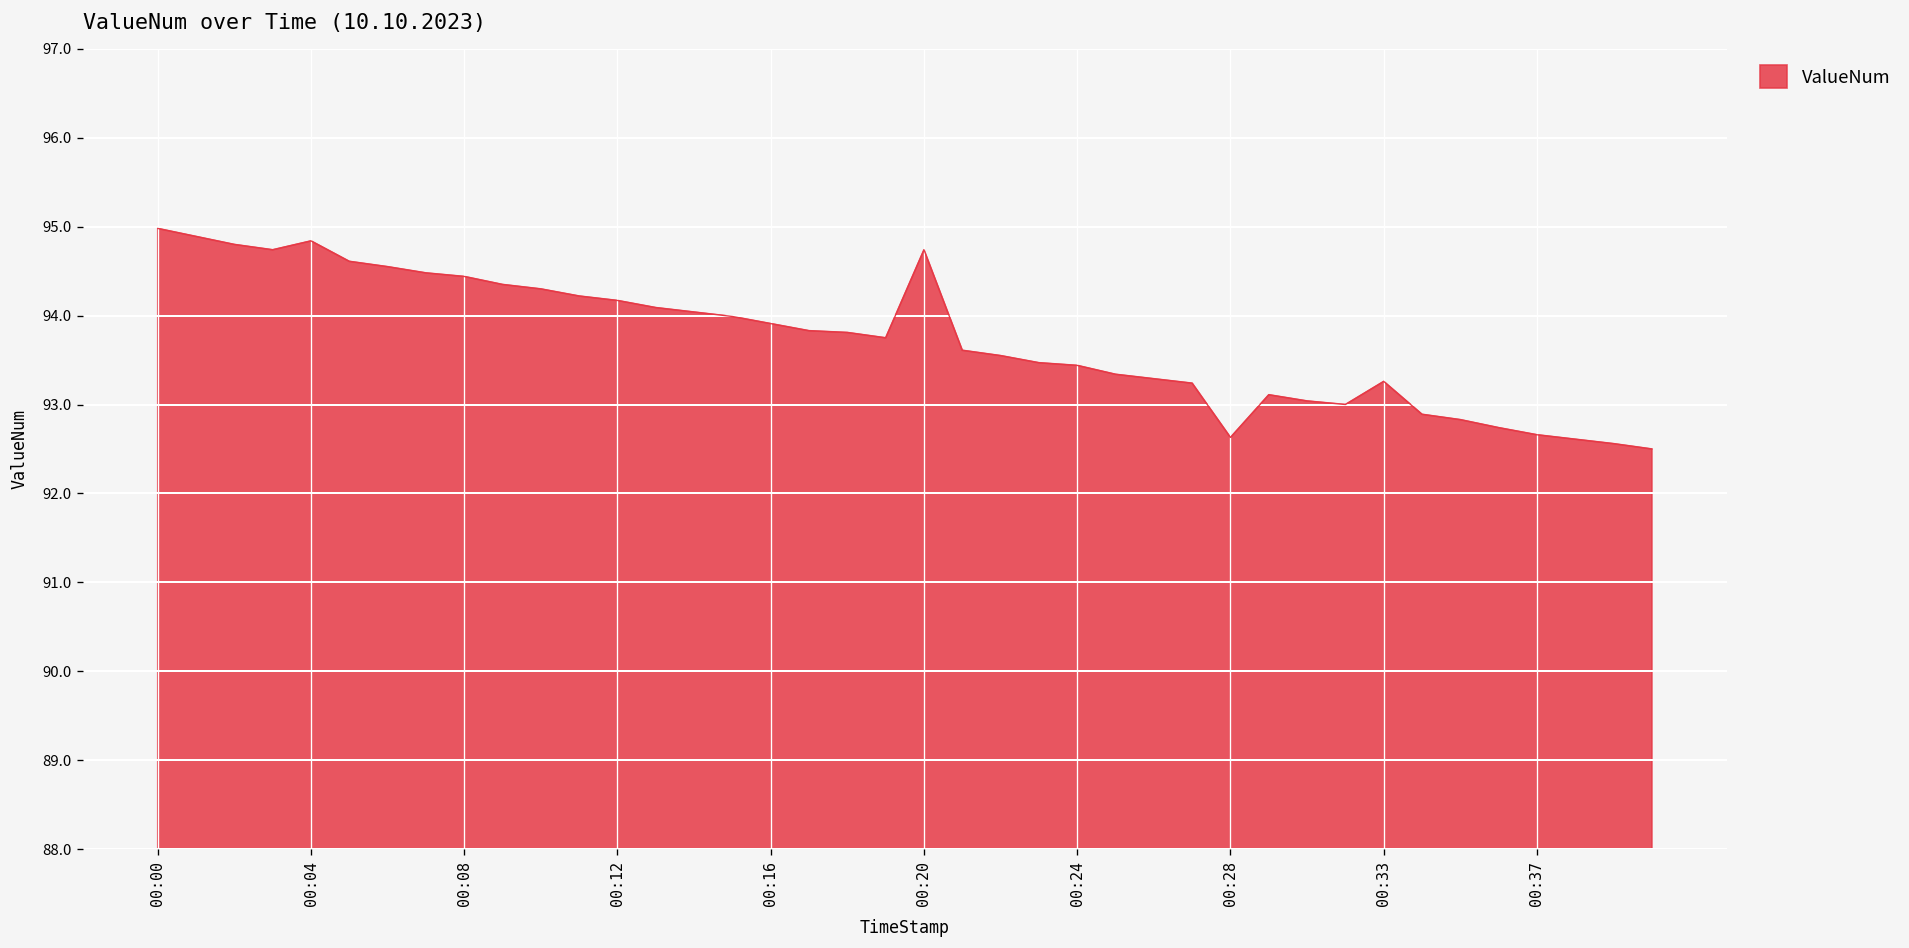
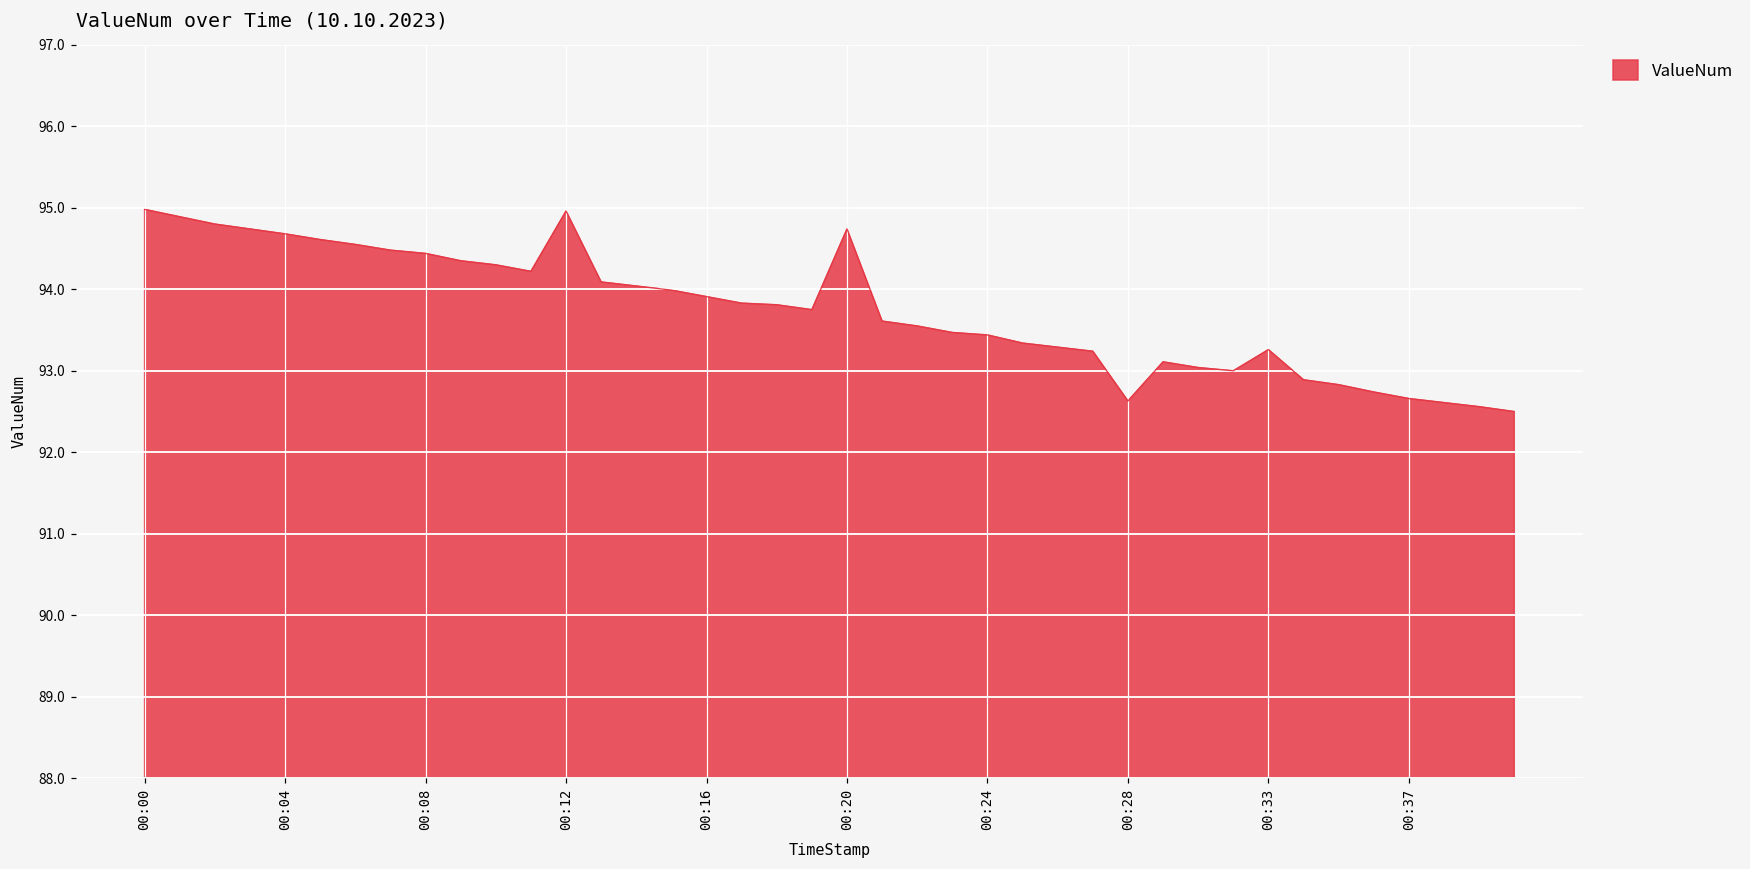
00:04: 94.8 -> 94.7
00:12: 94.2 -> 95.0
